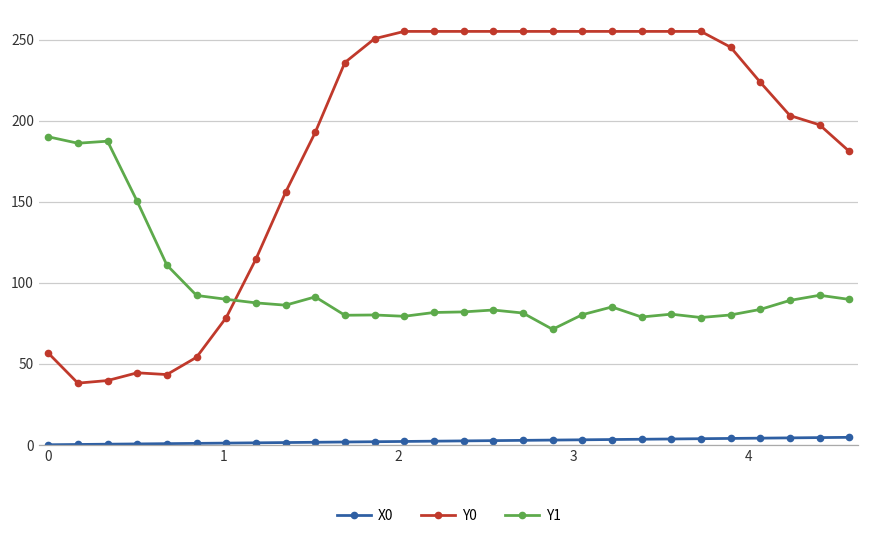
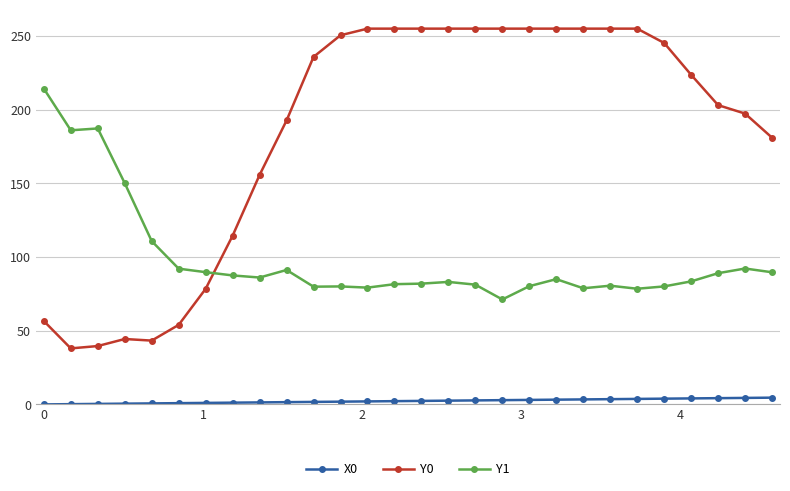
Y1, 0: 190 -> 214
